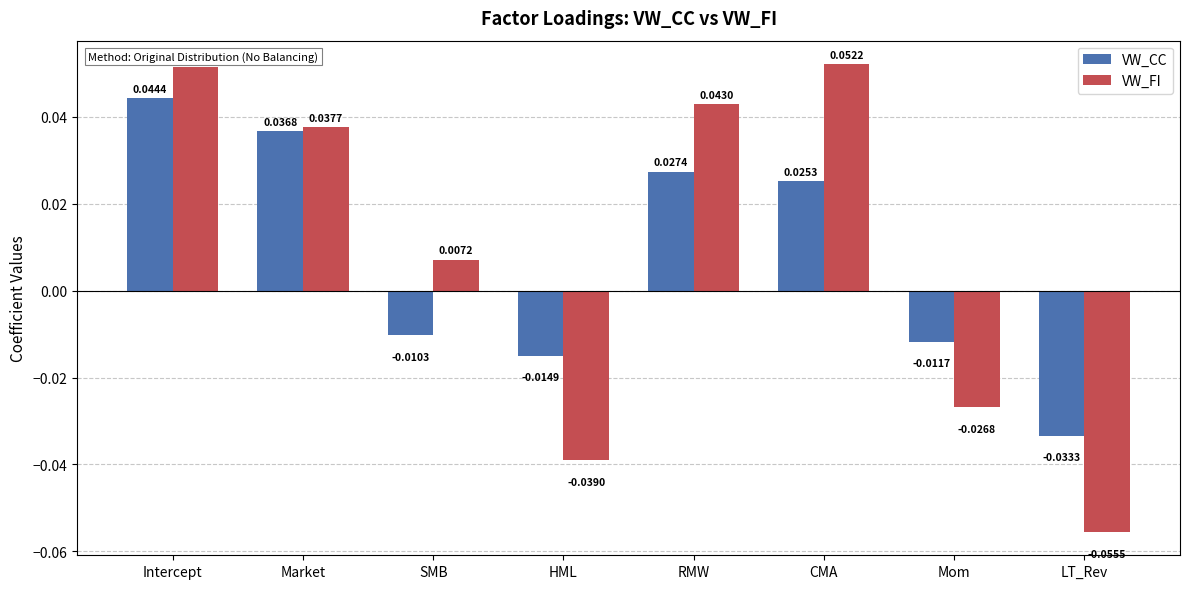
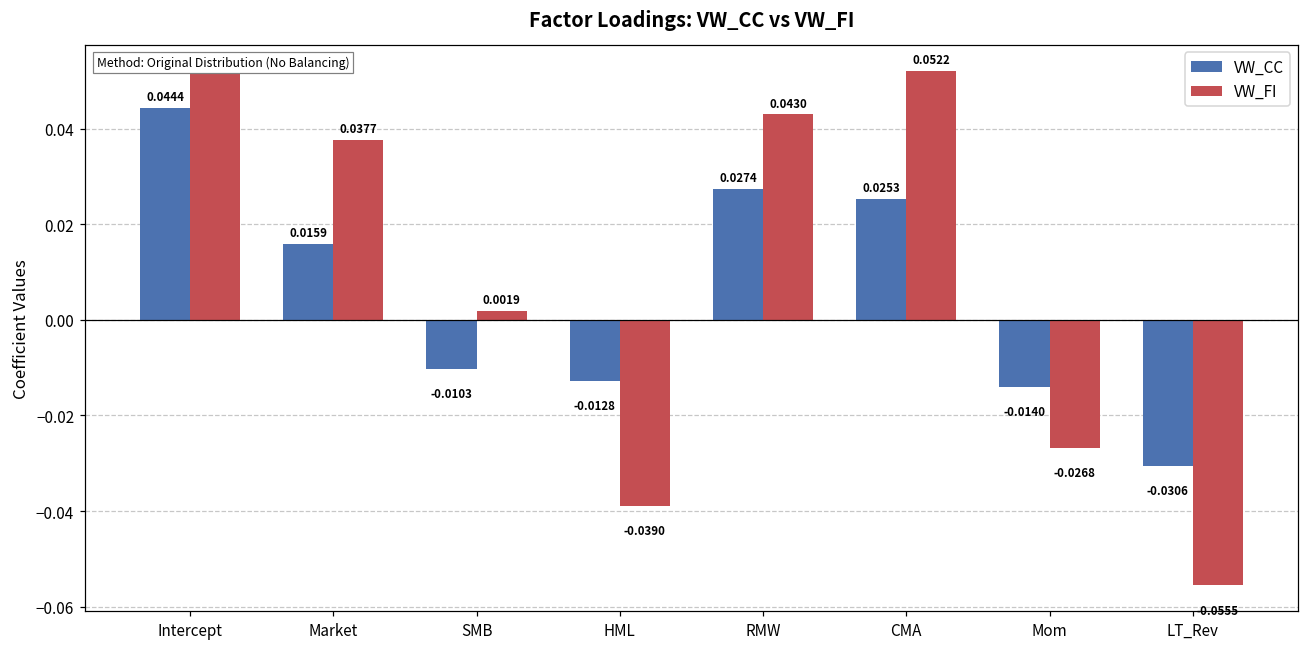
VW_CC, Market: 0.0368 -> 0.0159
VW_FI, SMB: 0.0072 -> 0.0019
VW_CC, HML: -0.0149 -> -0.0128
VW_CC, Mom: -0.0117 -> -0.0140
VW_CC, LT_Rev: -0.0333 -> -0.0306
